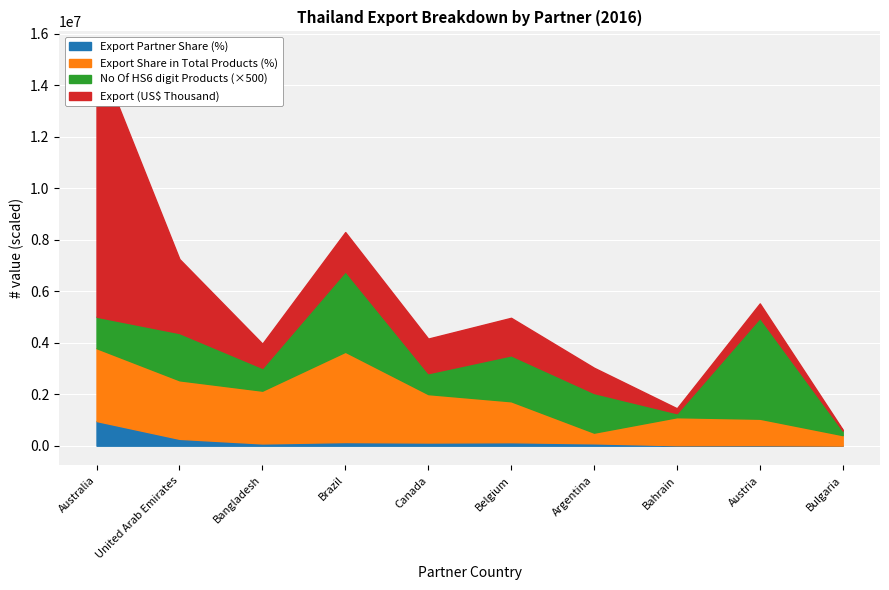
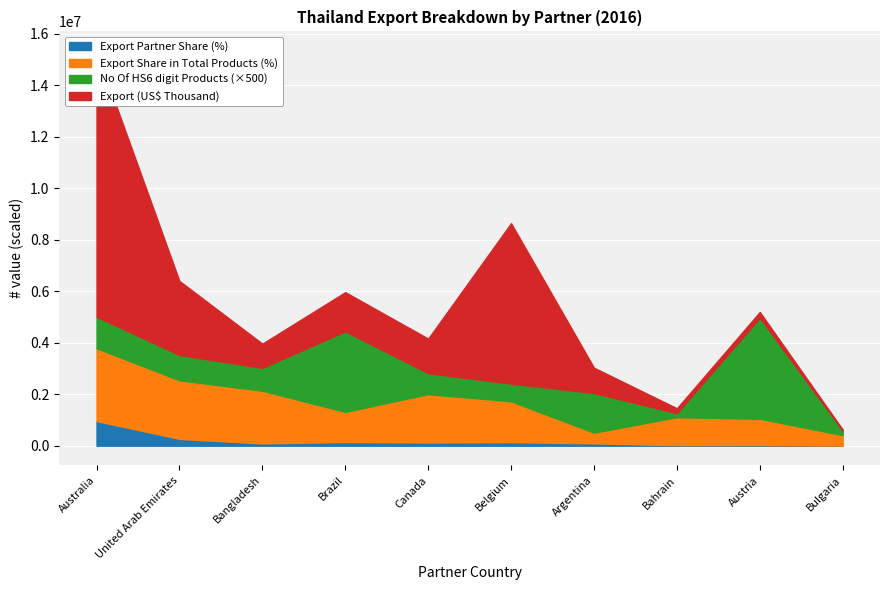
No Of HS6 digit Products (×500), United Arab Emirates: 1800000 -> 1000000
Export Share in Total Products (%), Brazil: 3500000 -> 1200000
No Of HS6 digit Products (×500), Belgium: 1800000 -> 700000
Export (US$ Thousand), Belgium: 1500000 -> 6200000
Export (US$ Thousand), Austria: 600000 -> 200000
